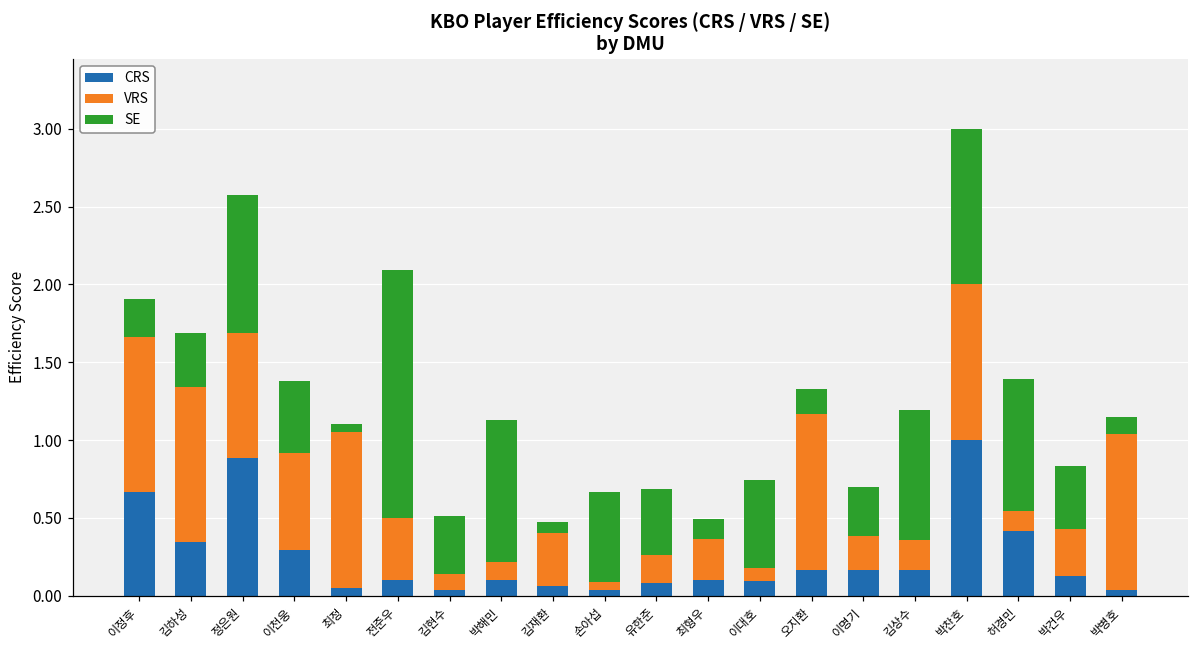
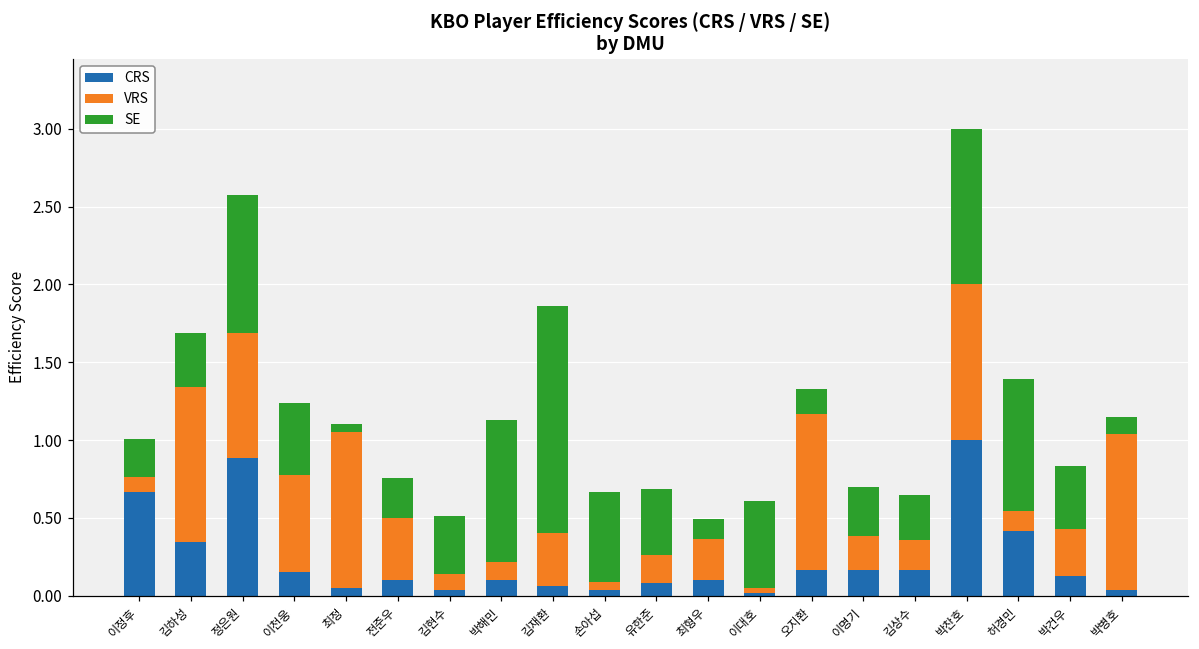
VRS, 이정후: 1.0 -> 0.1
CRS, 이천웅: 0.29 -> 0.15
SE, 전준우: 1.60 -> 0.26
SE, 김재환: 0.07 -> 1.46
CRS, 이대호: 0.09 -> 0.02
VRS, 이대호: 0.09 -> 0.03
SE, 김상수: 0.83 -> 0.29
